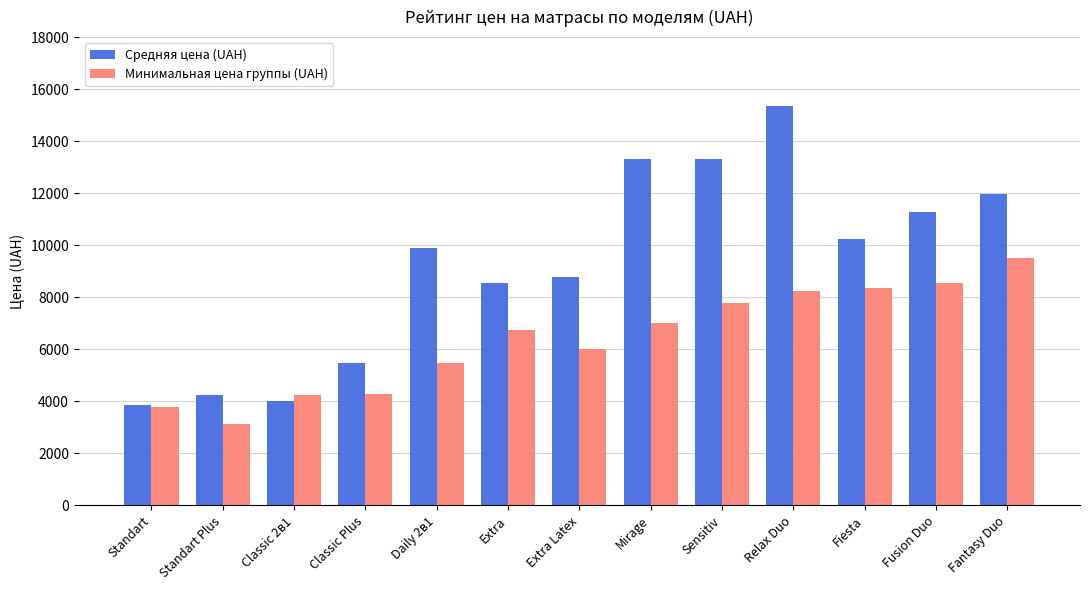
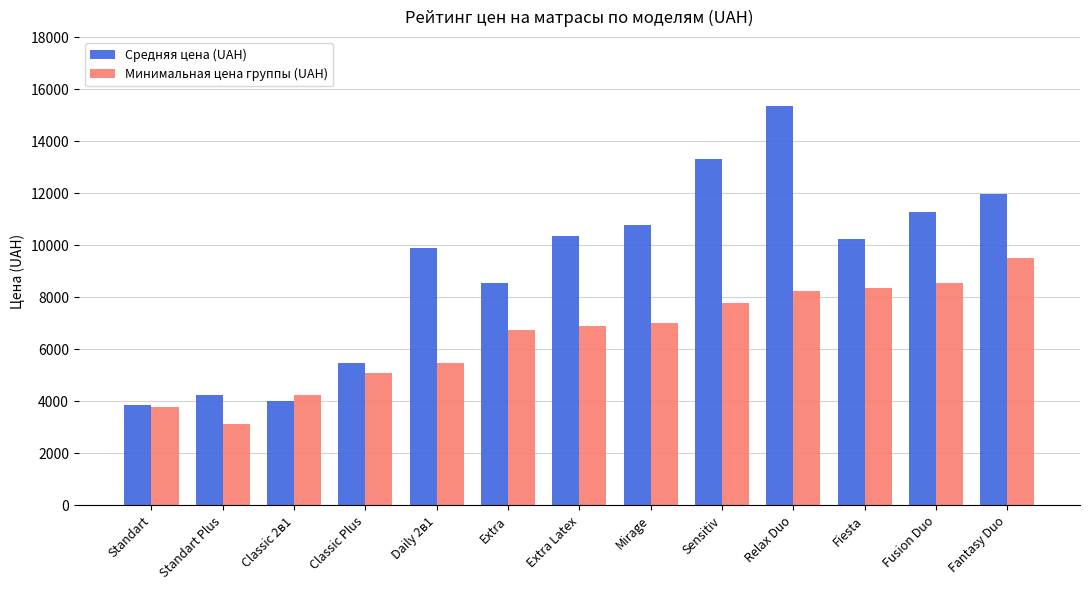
Минимальная цена группы (UAH), Classic Plus: 4300 -> 5100
Средняя цена (UAH), Extra Latex: 8800 -> 10400
Минимальная цена группы (UAH), Extra Latex: 6000 -> 6900
Средняя цена (UAH), Mirage: 13300 -> 10800
